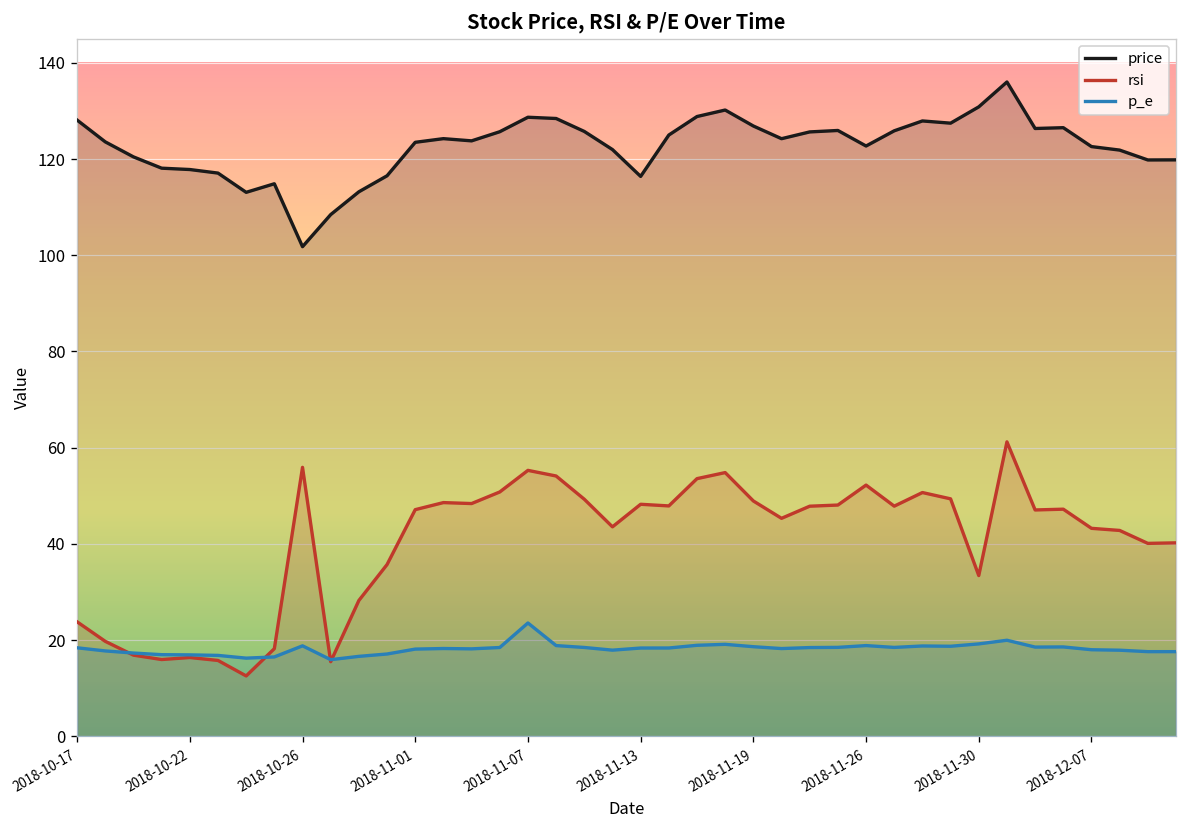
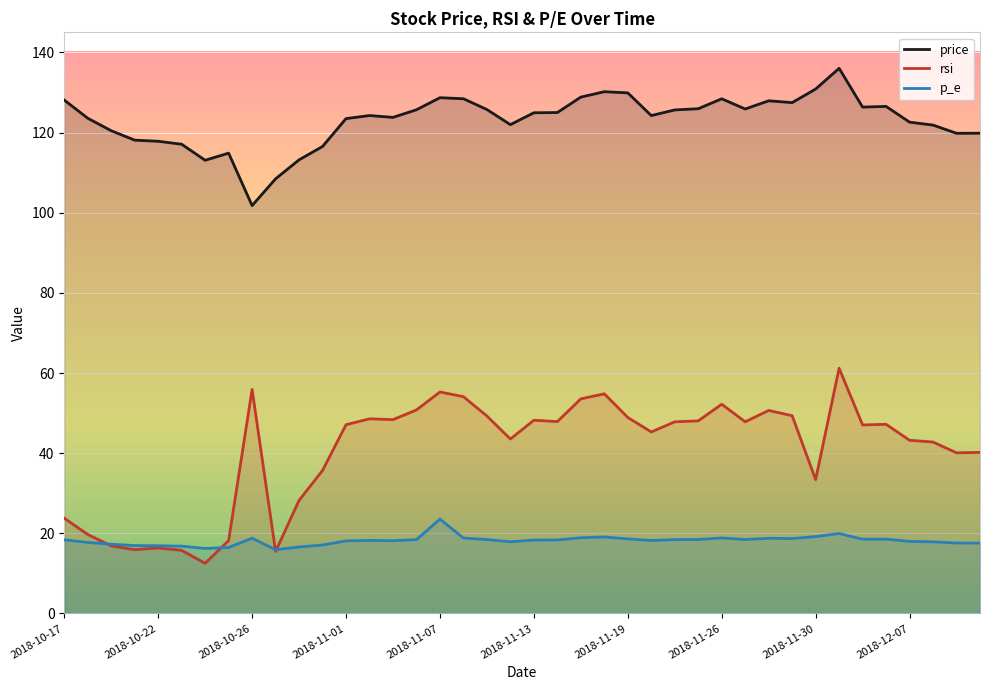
price, 2018-11-13: 116 -> 125
price, 2018-11-19: 127 -> 130
price, 2018-11-26: 123 -> 128
